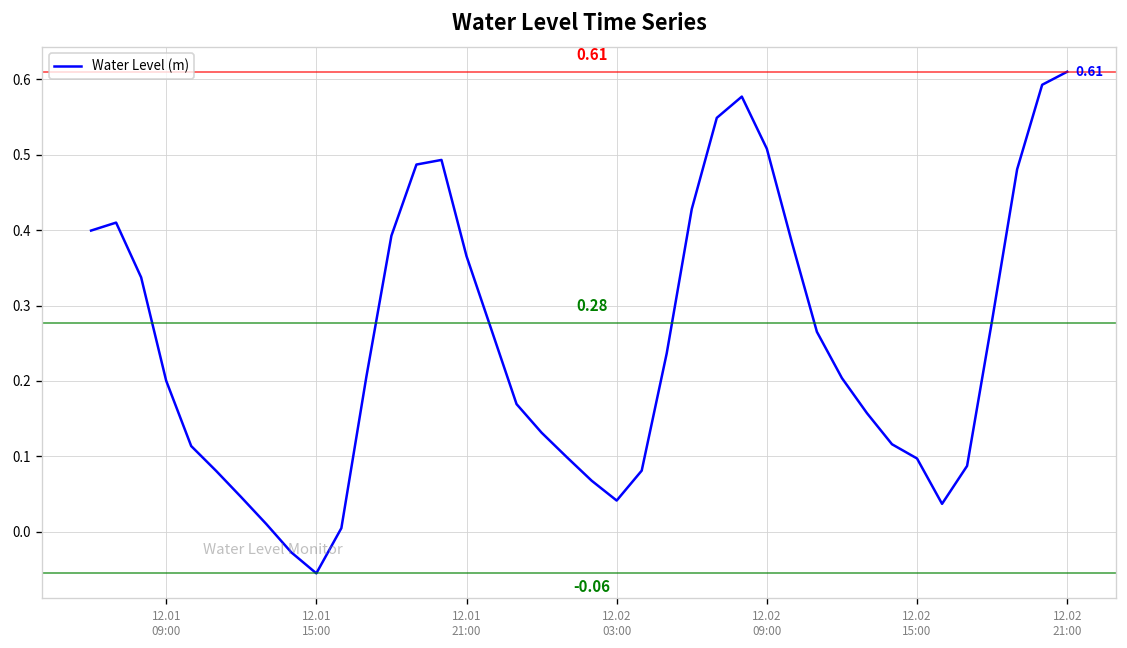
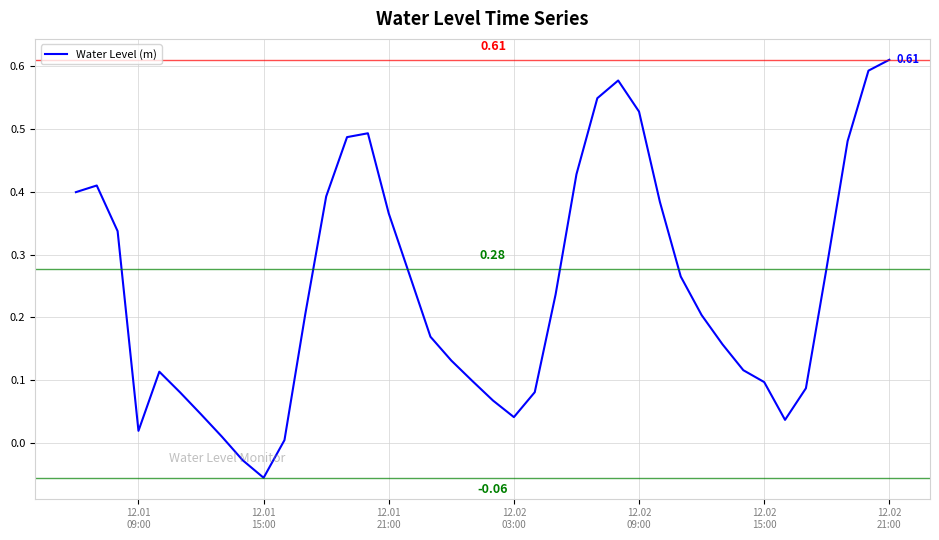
12.01 09:00: 0.20 -> 0.02
12.02 09:00: 0.51 -> 0.53
